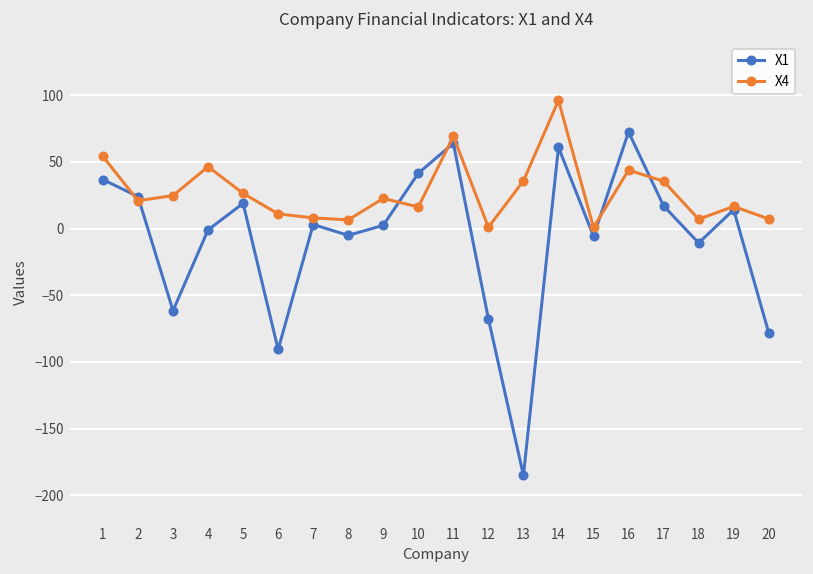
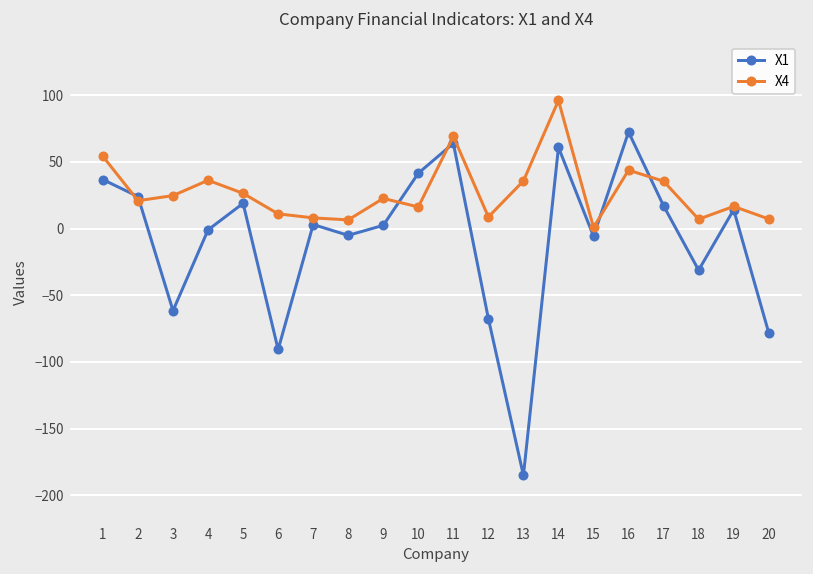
X4, 4: 46 -> 36
X4, 12: 1 -> 9
X1, 18: -11 -> -31
